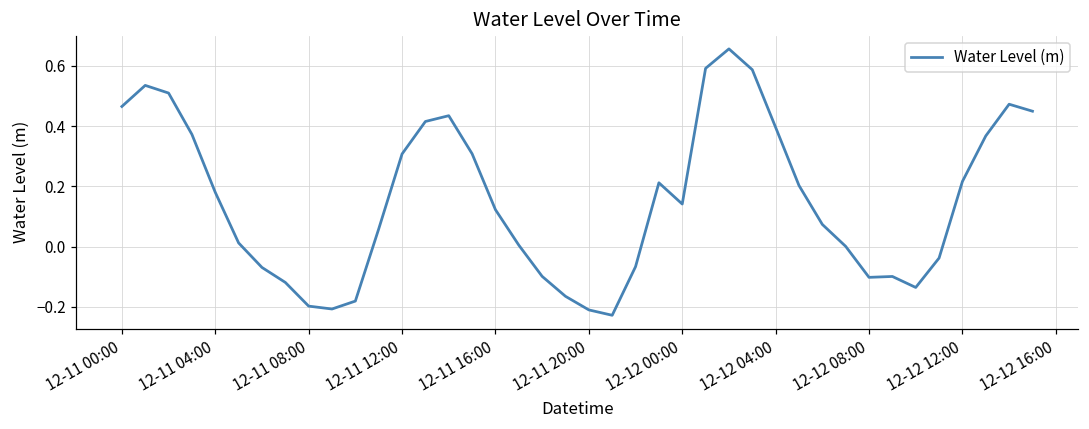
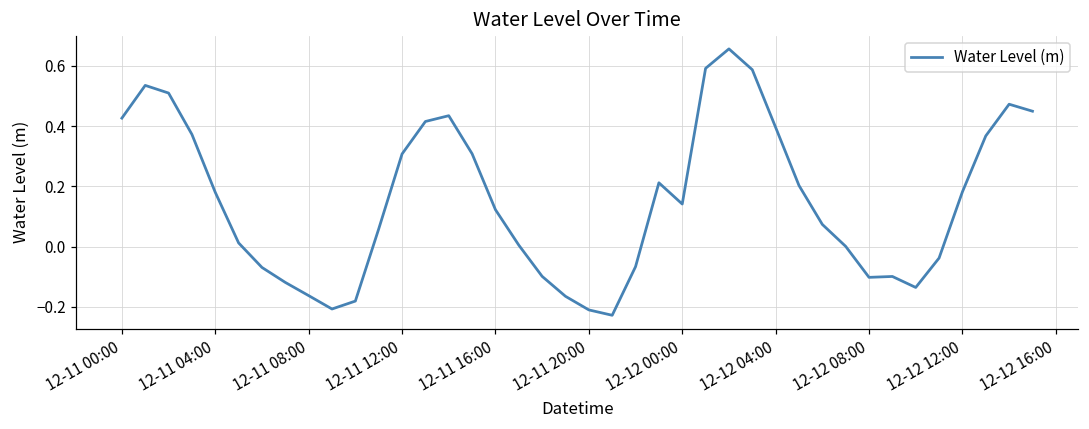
12-11 00:00: 0.46 -> 0.43
12-11 08:00: -0.20 -> -0.16
12-12 12:00: 0.22 -> 0.18
